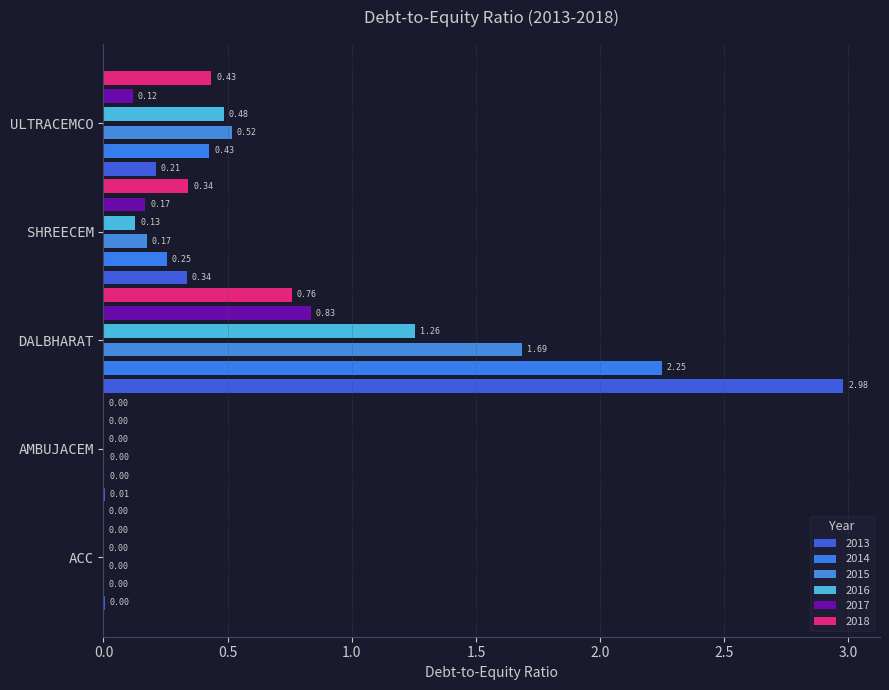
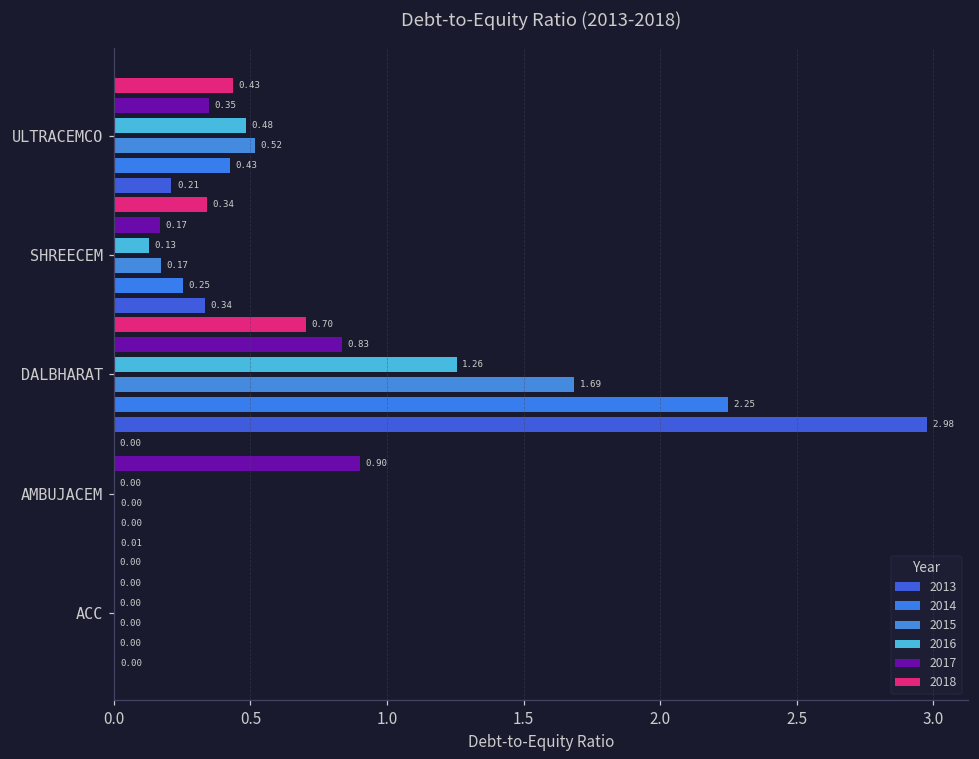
2017, ULTRACEMCO: 0.12 -> 0.35
2018, DALBHARAT: 0.76 -> 0.70
2017, AMBUJACEM: 0.00 -> 0.90
